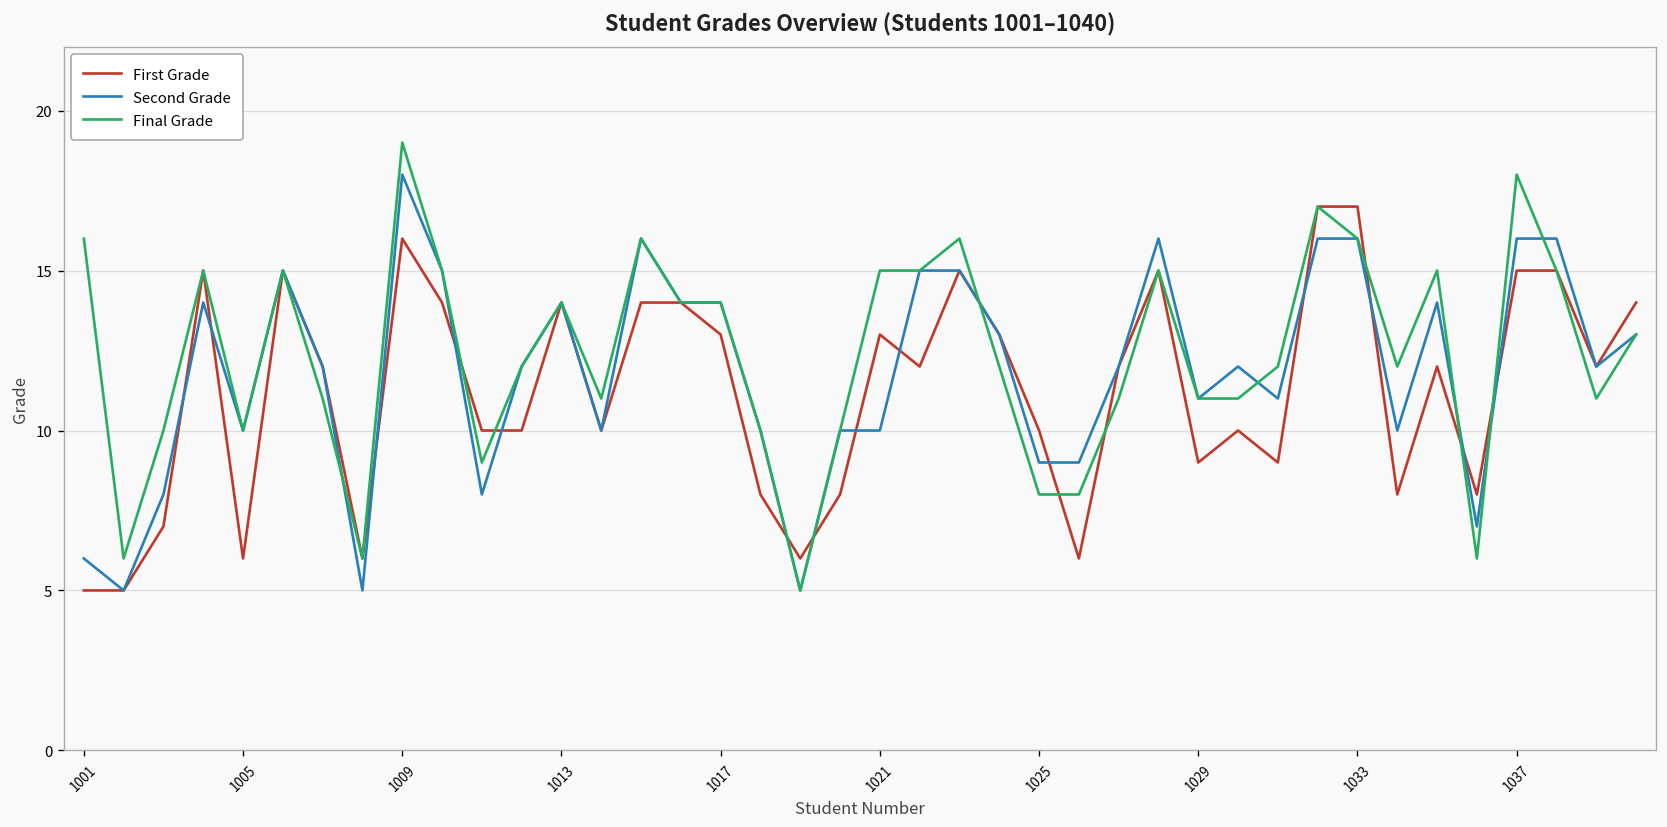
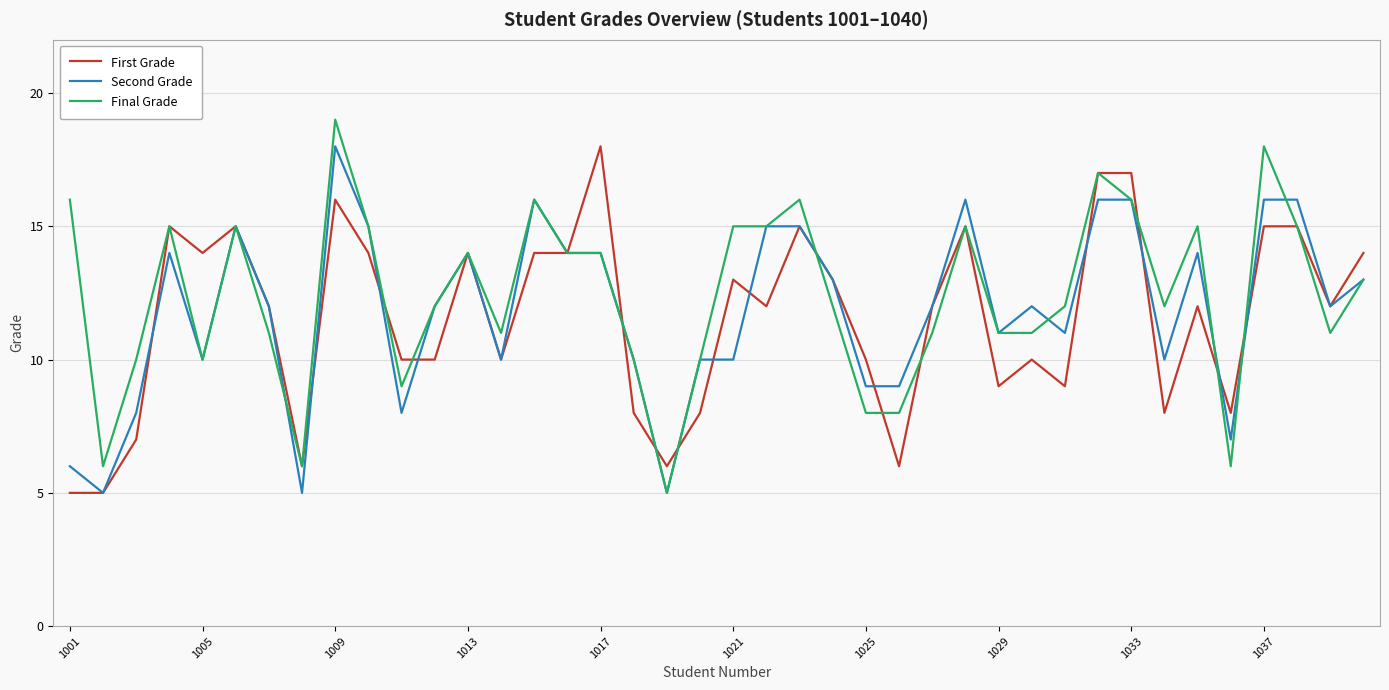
First Grade, 1005: 6 -> 14
First Grade, 1017: 13 -> 18
